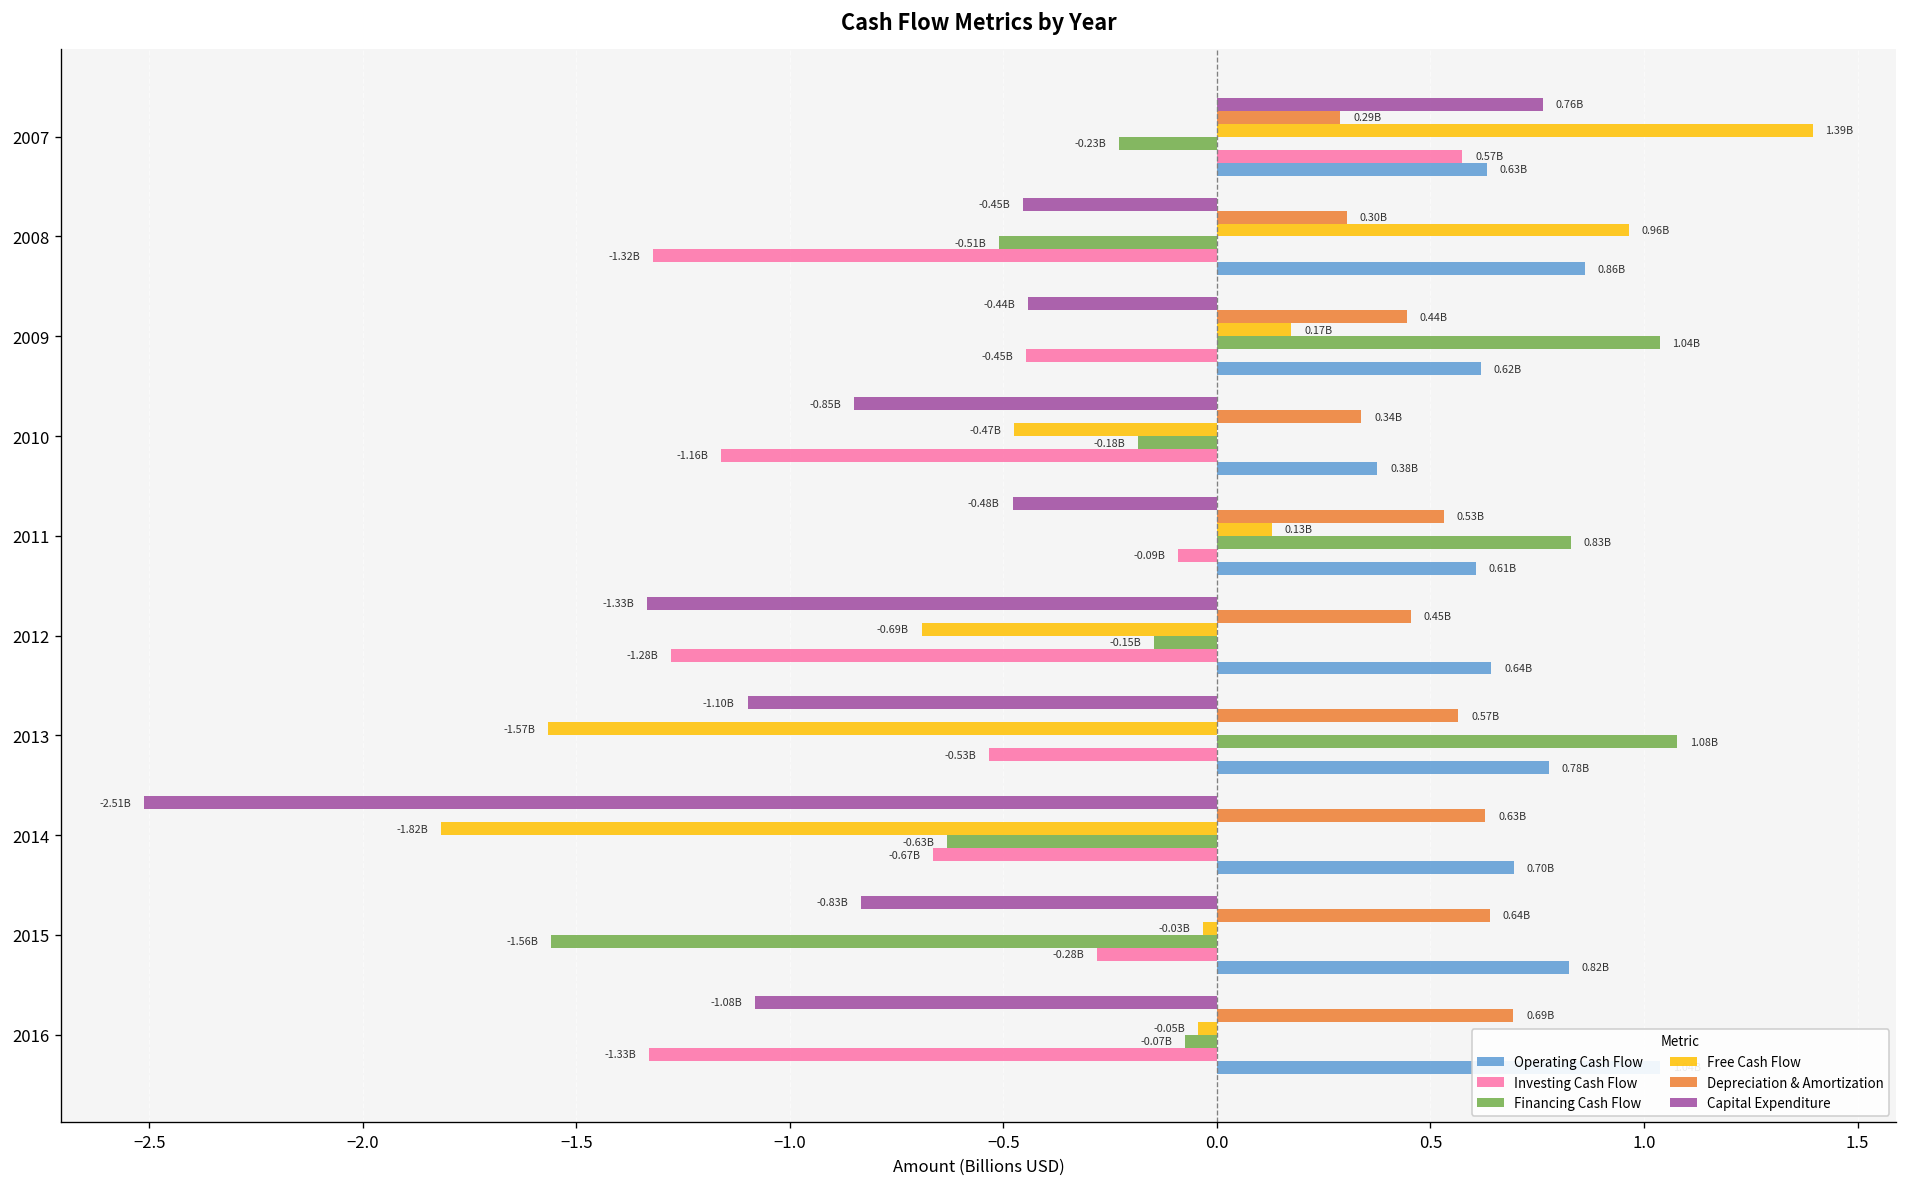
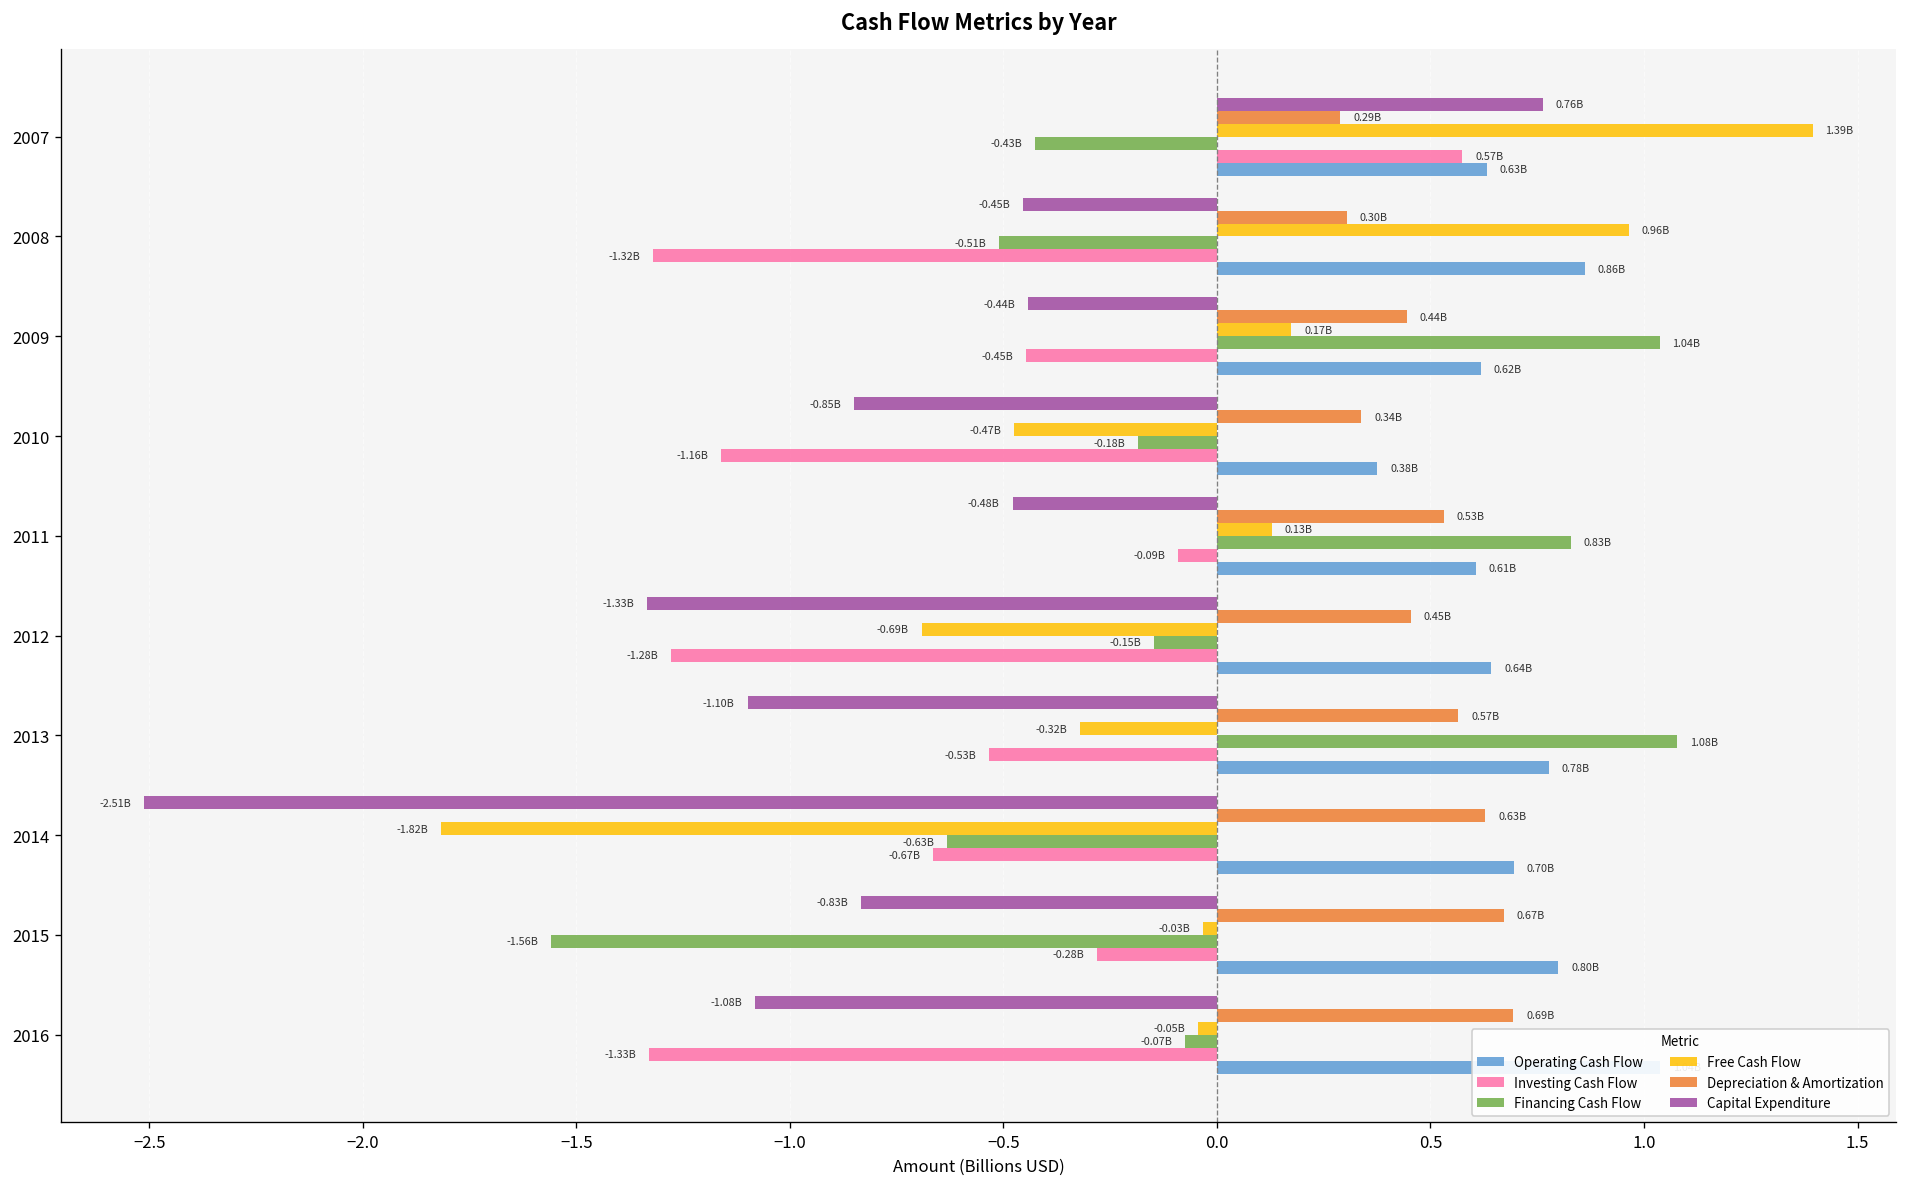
Financing Cash Flow, 2007: -0.23B -> -0.43B
Free Cash Flow, 2013: -1.57B -> -0.32B
Depreciation & Amortization, 2015: 0.64B -> 0.67B
Operating Cash Flow, 2015: 0.82B -> 0.80B
